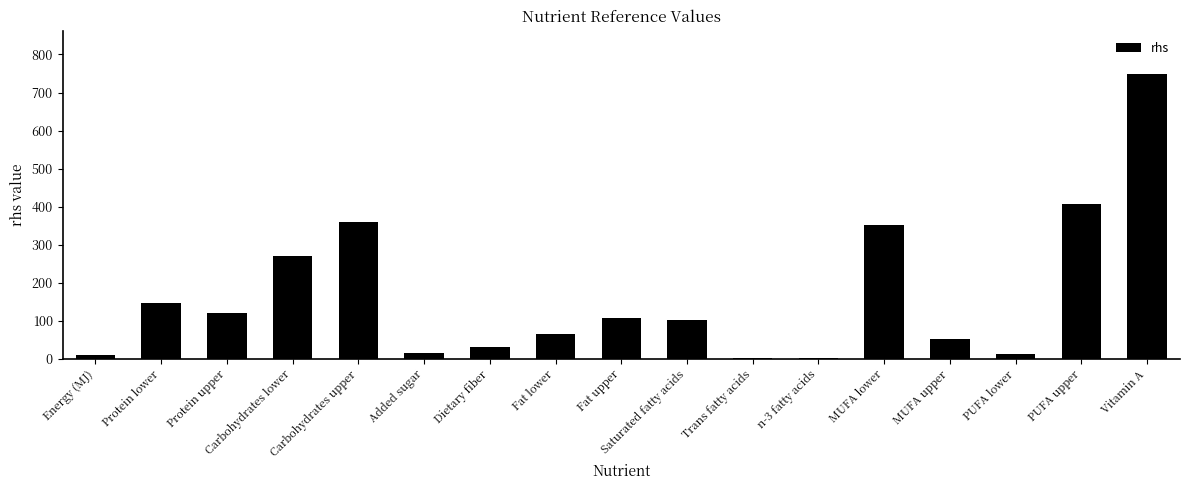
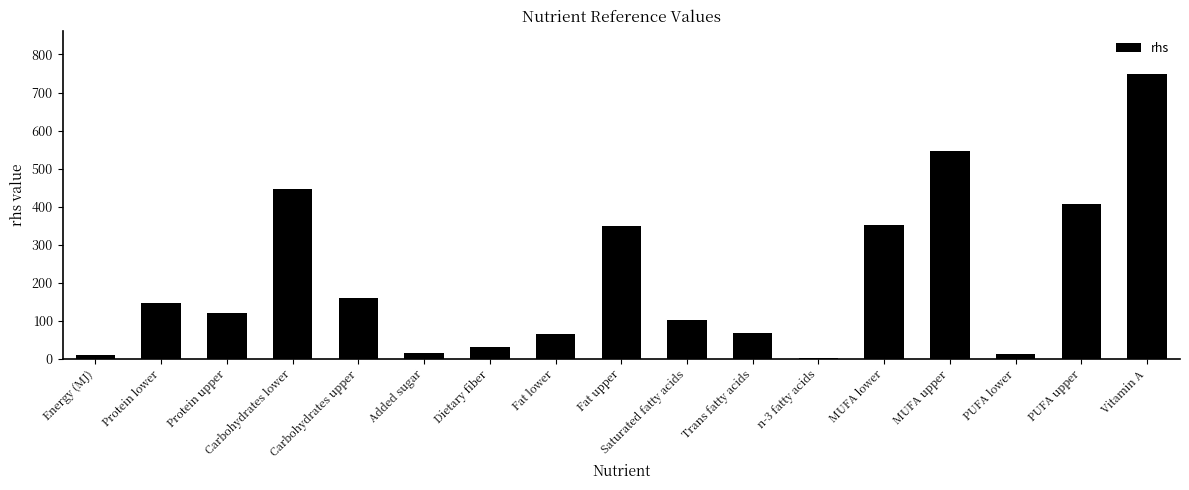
Carbohydrates lower: 270 -> 450
Carbohydrates upper: 360 -> 160
Fat upper: 110 -> 350
Trans fatty acids: 0 -> 70
MUFA upper: 50 -> 550
